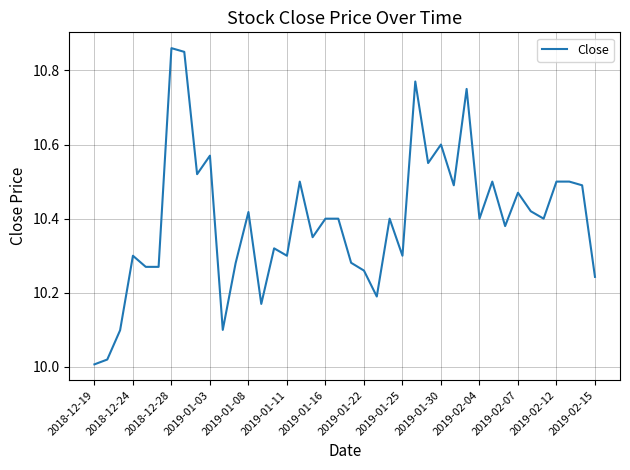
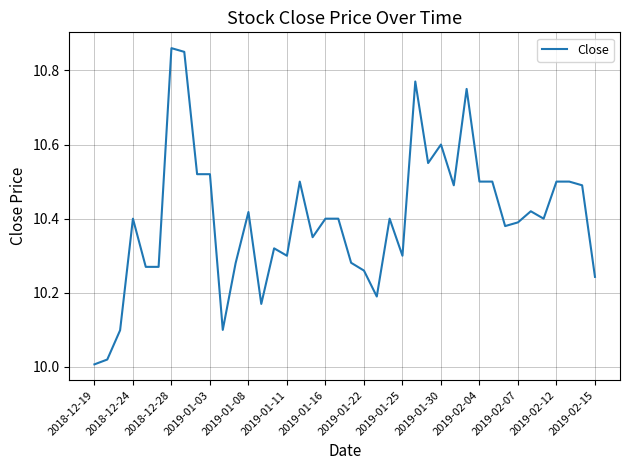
2018-12-24: 10.3 -> 10.4
2019-01-03: 10.57 -> 10.52
2019-02-04: 10.4 -> 10.5
2019-02-07: 10.47 -> 10.39
